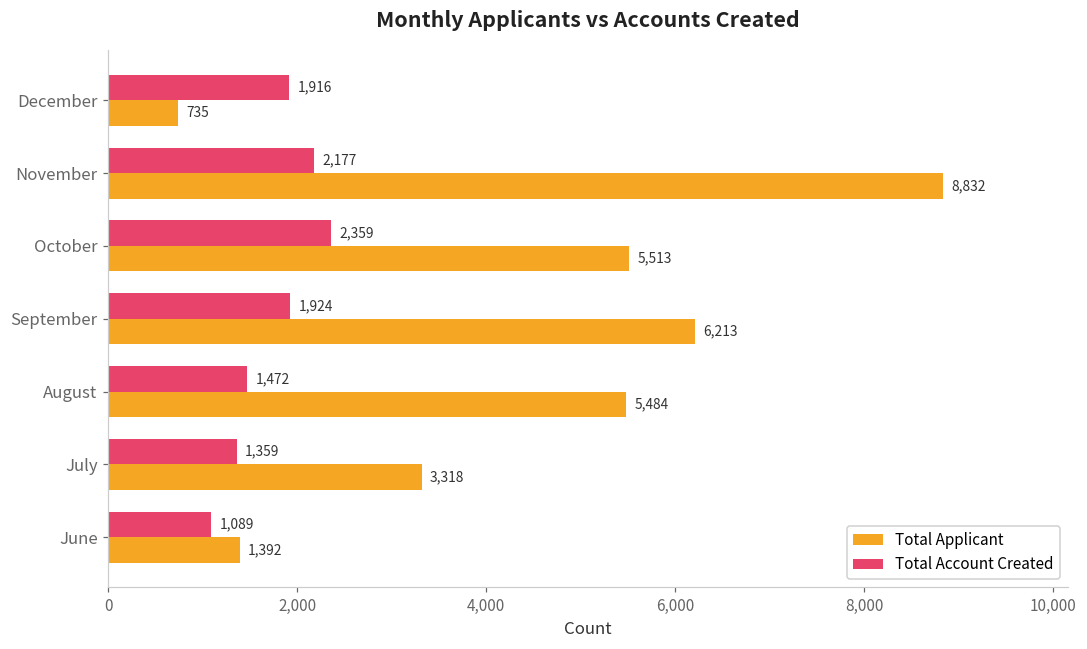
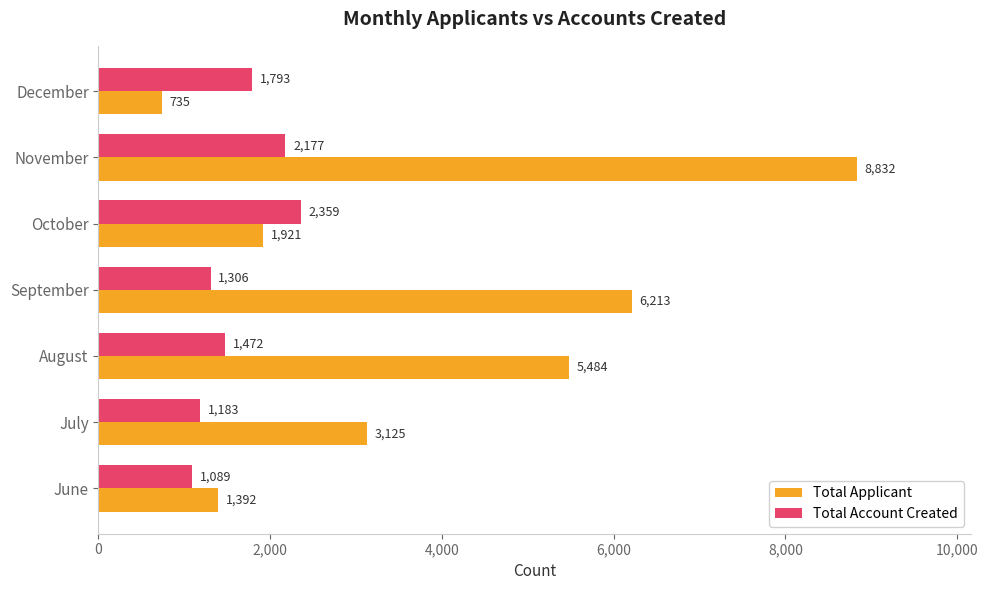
Total Account Created, December: 1,916 -> 1,793
Total Applicant, October: 5,513 -> 1,921
Total Account Created, September: 1,924 -> 1,306
Total Account Created, July: 1,359 -> 1,183
Total Applicant, July: 3,318 -> 3,125
